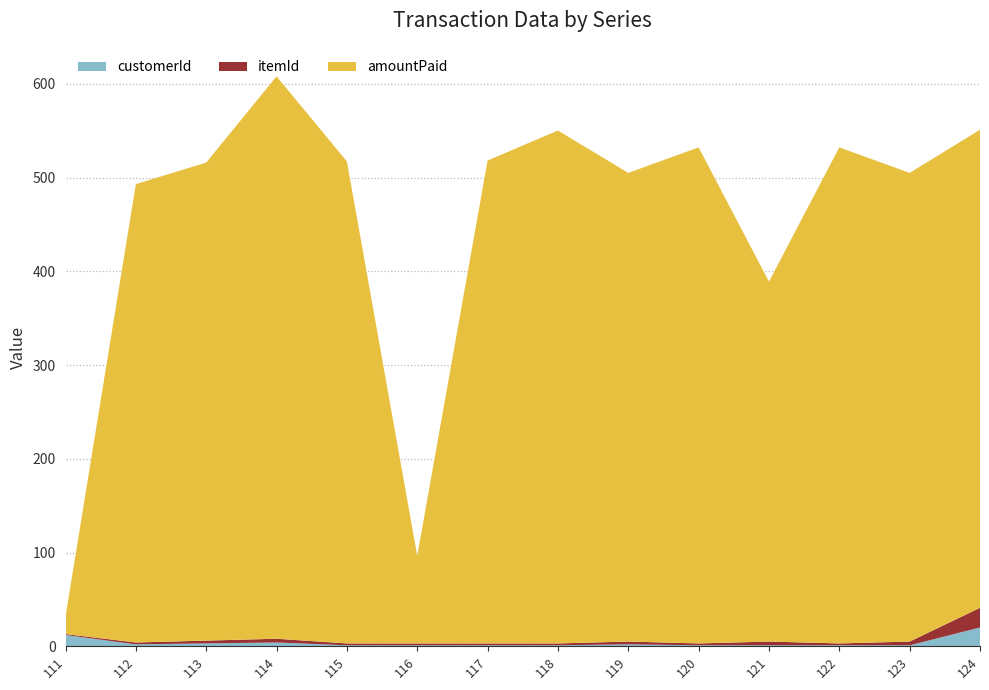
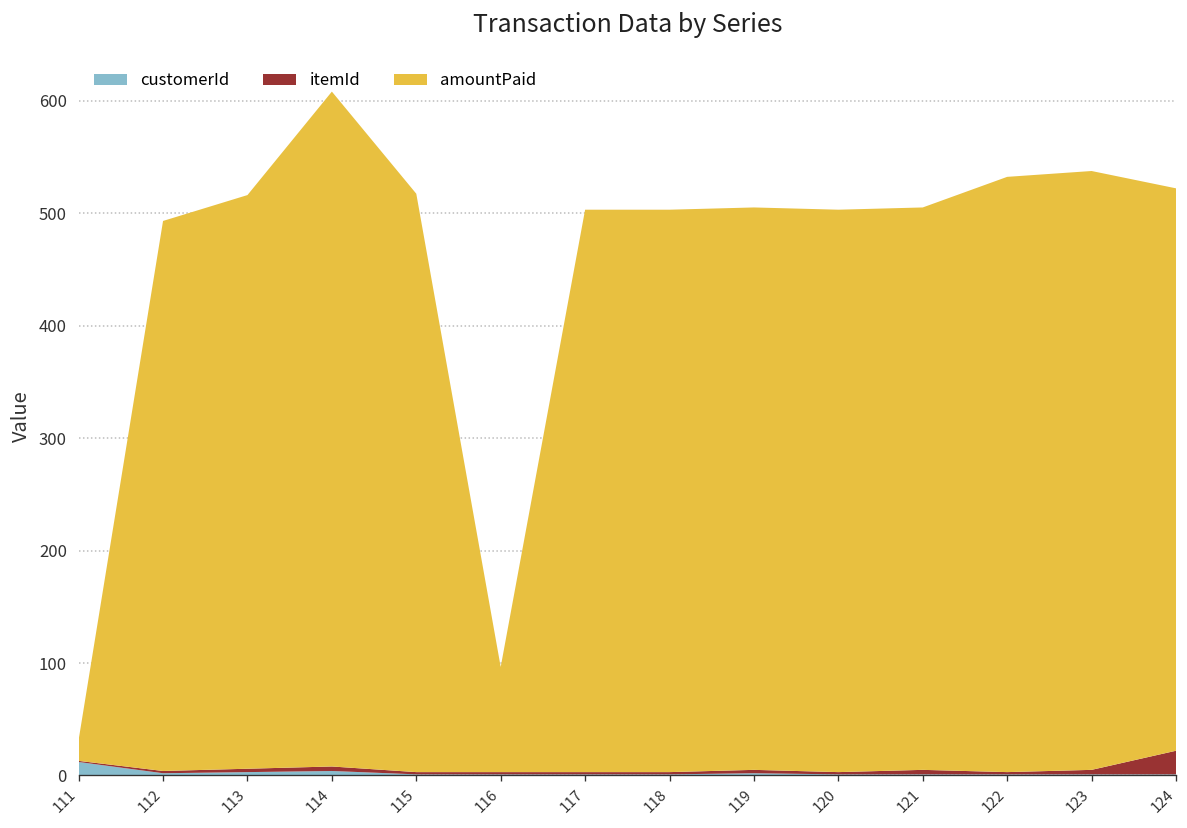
amountPaid, 117: 520 -> 500
amountPaid, 118: 550 -> 500
amountPaid, 120: 530 -> 500
amountPaid, 121: 380 -> 500
amountPaid, 123: 500 -> 530
customerId, 124: 20 -> 0
amountPaid, 124: 510 -> 500
